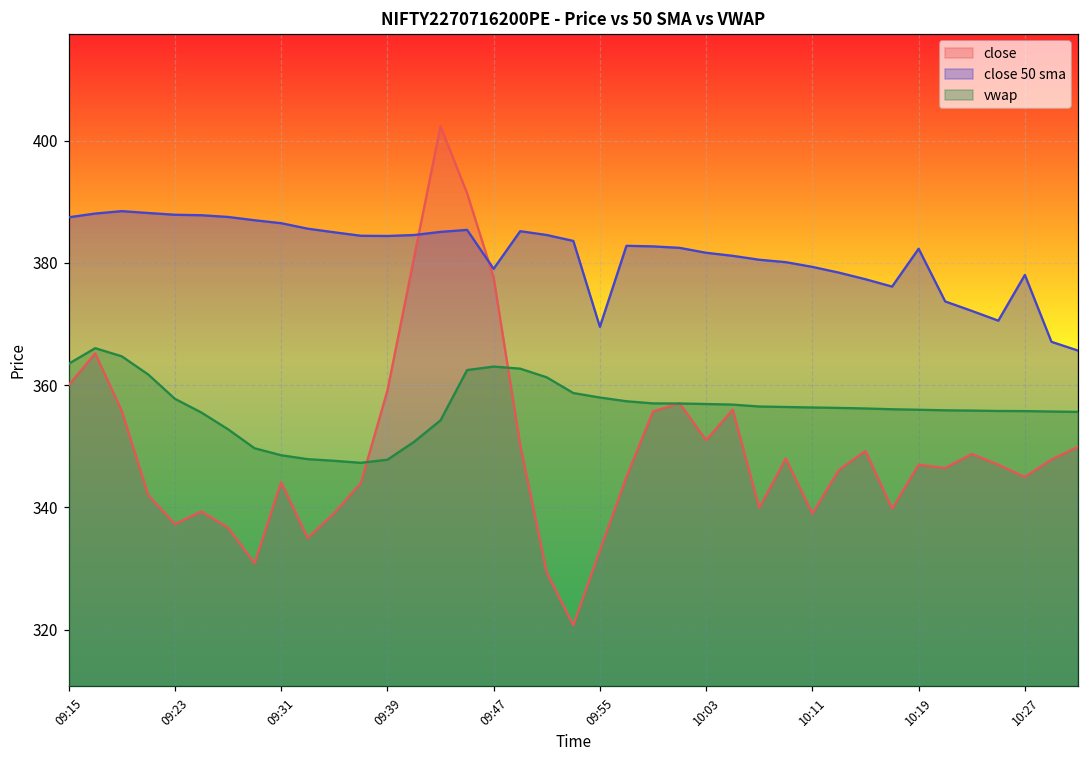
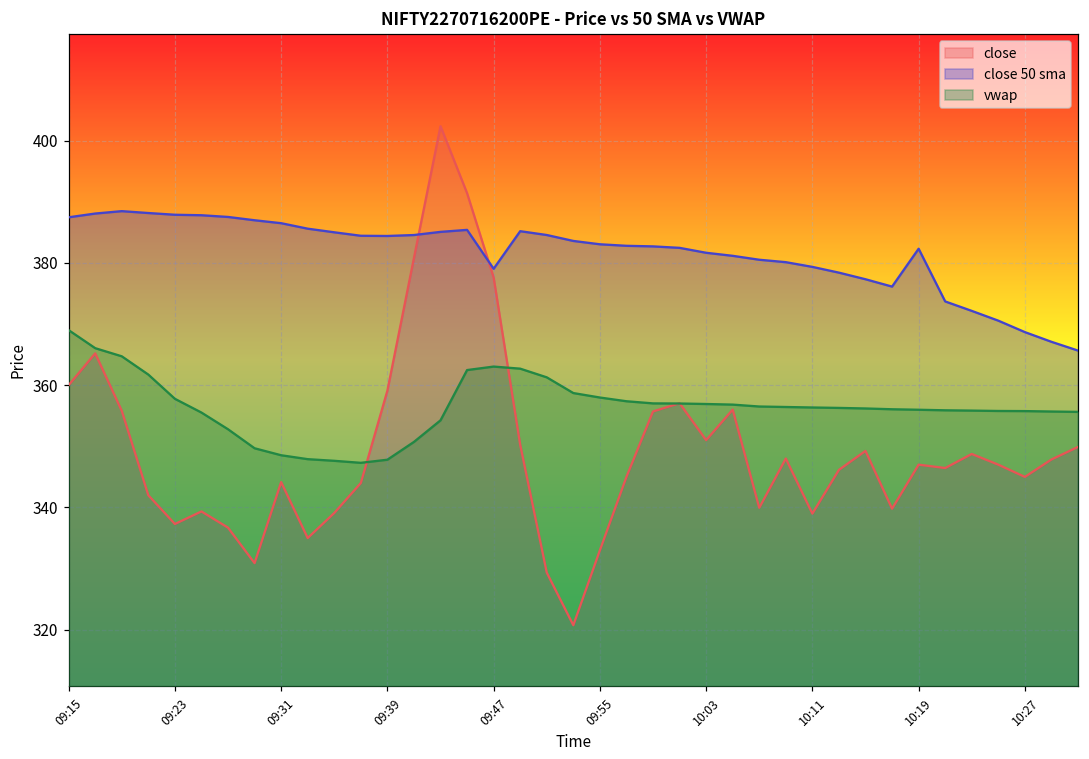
vwap, 09:15: 364 -> 369
close 50 sma, 09:55: 370 -> 383
close 50 sma, 10:27: 378 -> 369
